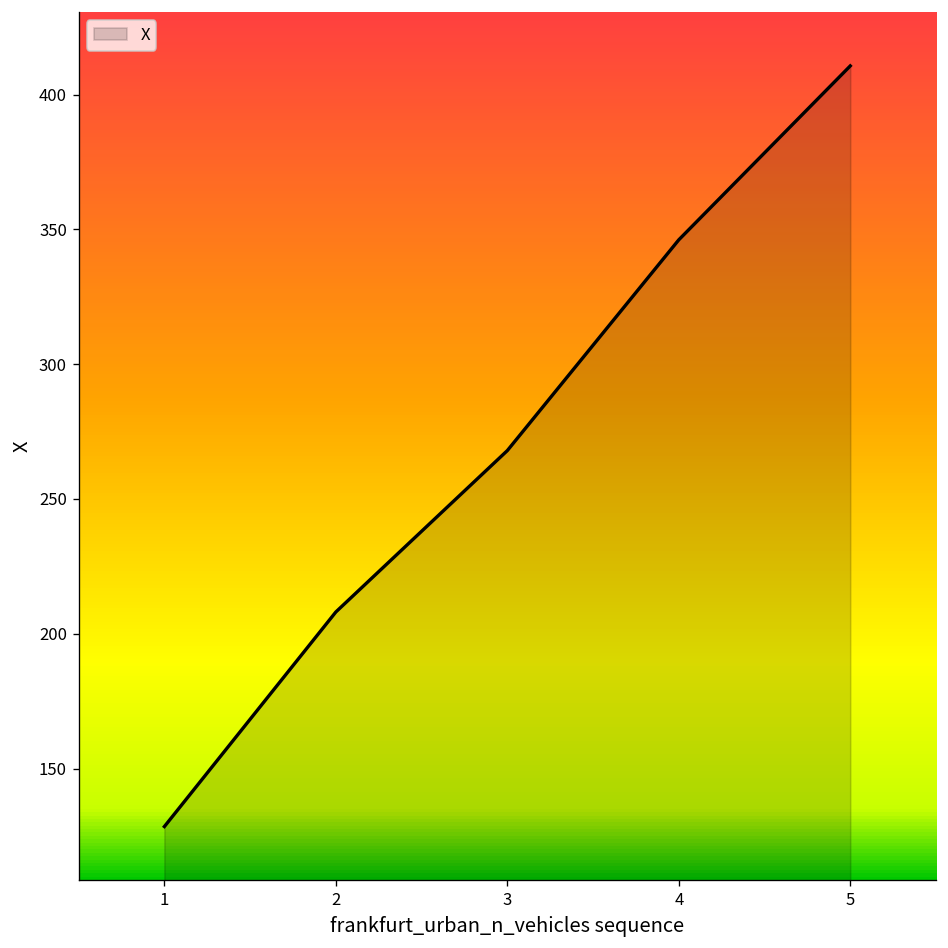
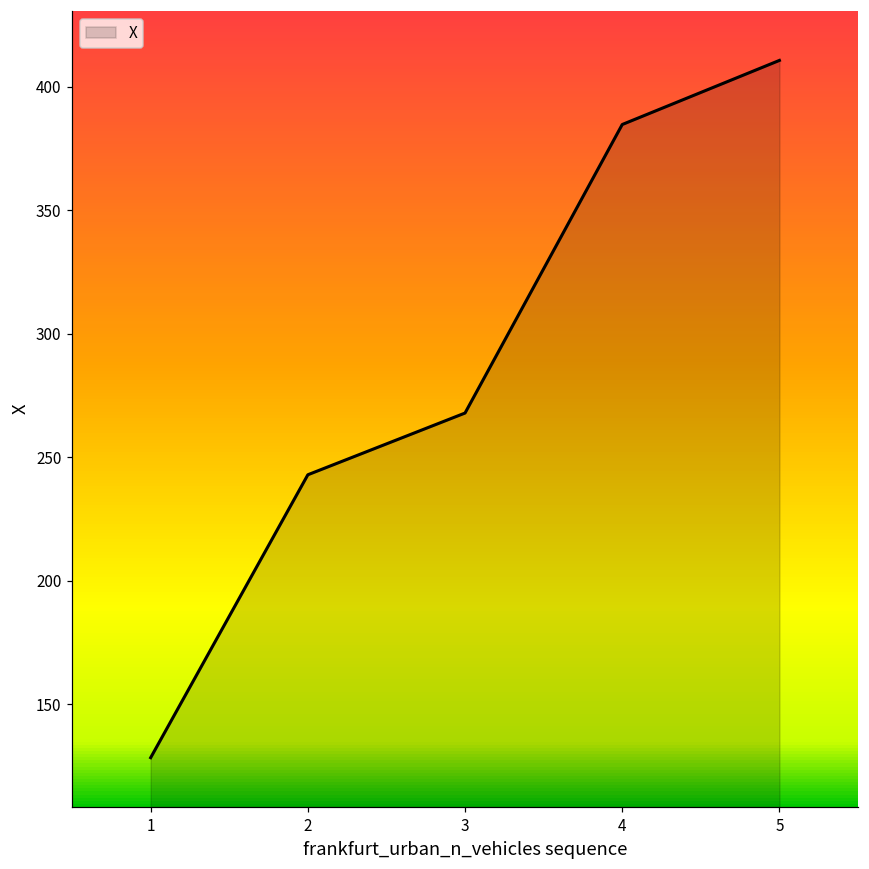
2: 208 -> 243
4: 346 -> 385
